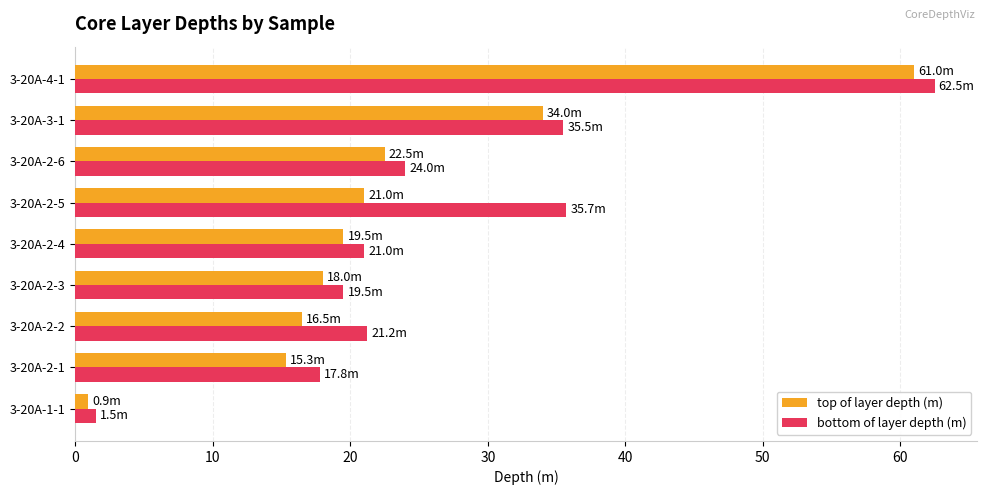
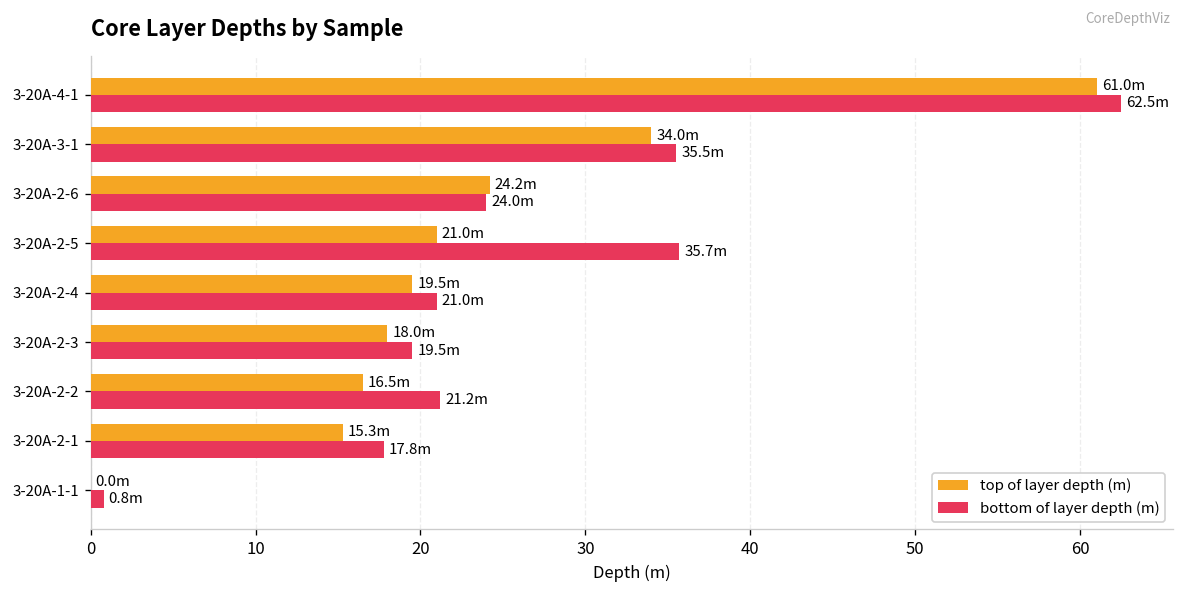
top of layer depth (m), 3-20A-2-6: 22.5m -> 24.2m
top of layer depth (m), 3-20A-1-1: 0.9m -> 0.0m
bottom of layer depth (m), 3-20A-1-1: 1.5m -> 0.8m
